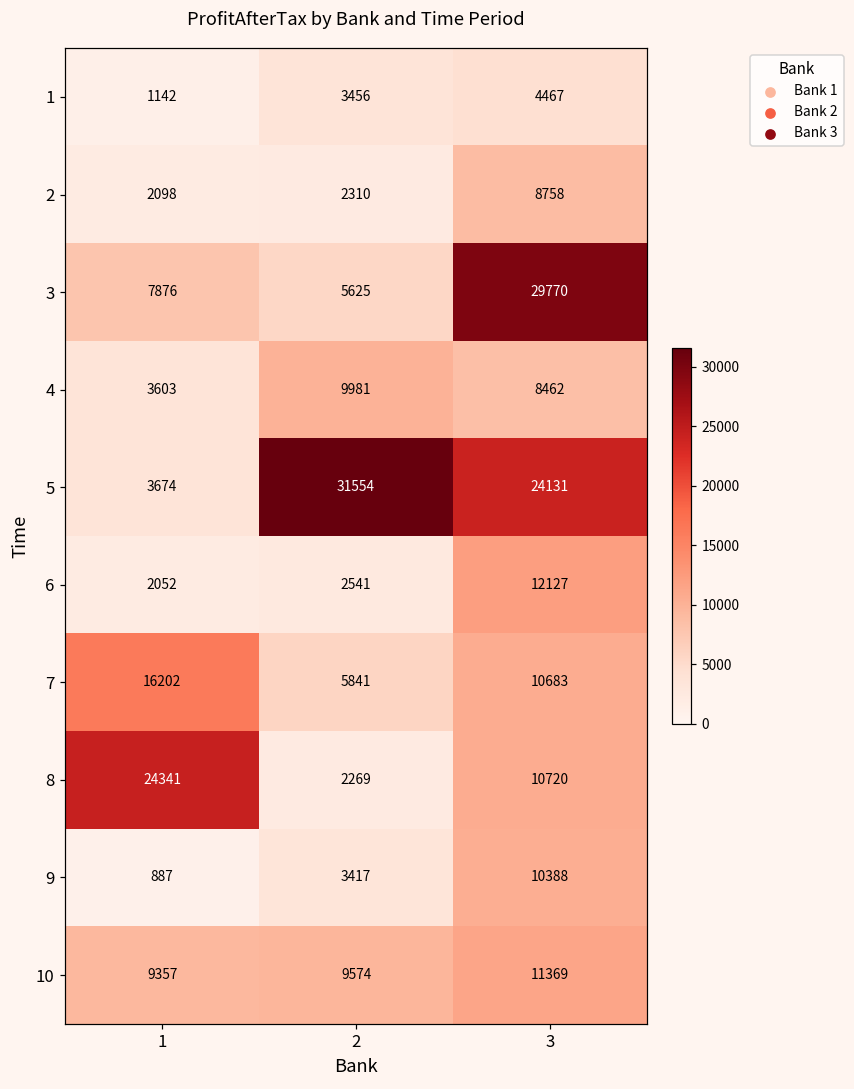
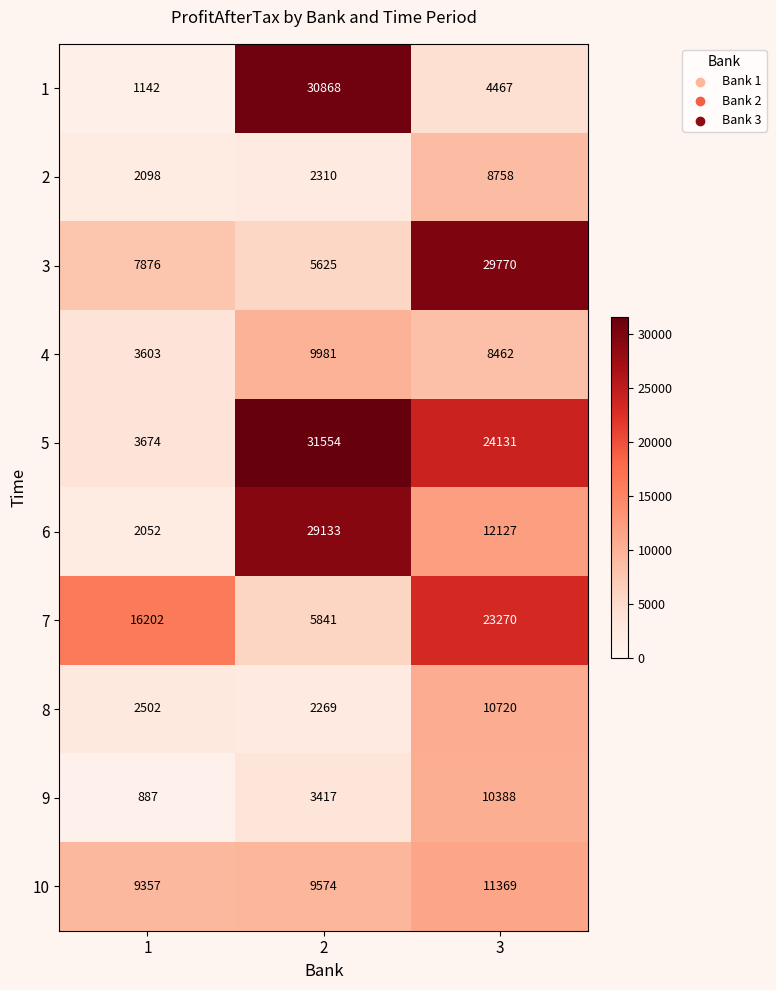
1, 2: 3456 -> 30868
6, 2: 2541 -> 29133
7, 3: 10683 -> 23270
8, 1: 24341 -> 2502
